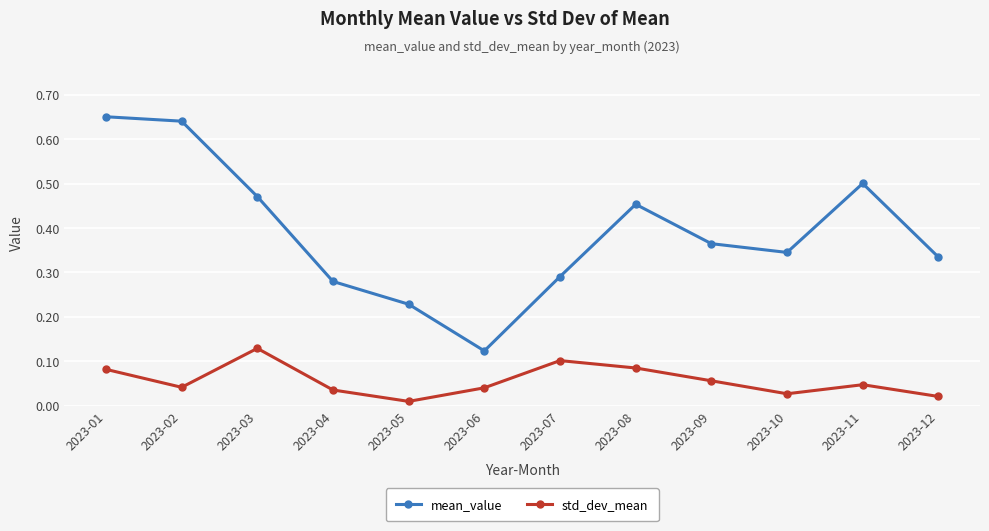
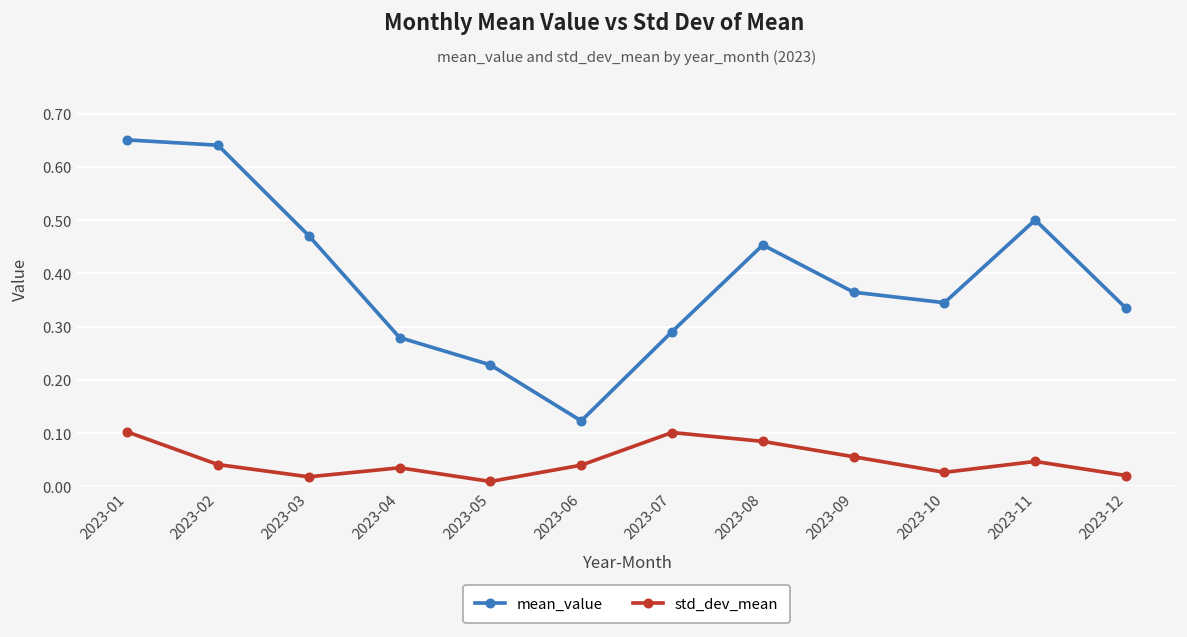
std_dev_mean, 2023-01: 0.08 -> 0.10
std_dev_mean, 2023-03: 0.13 -> 0.02
